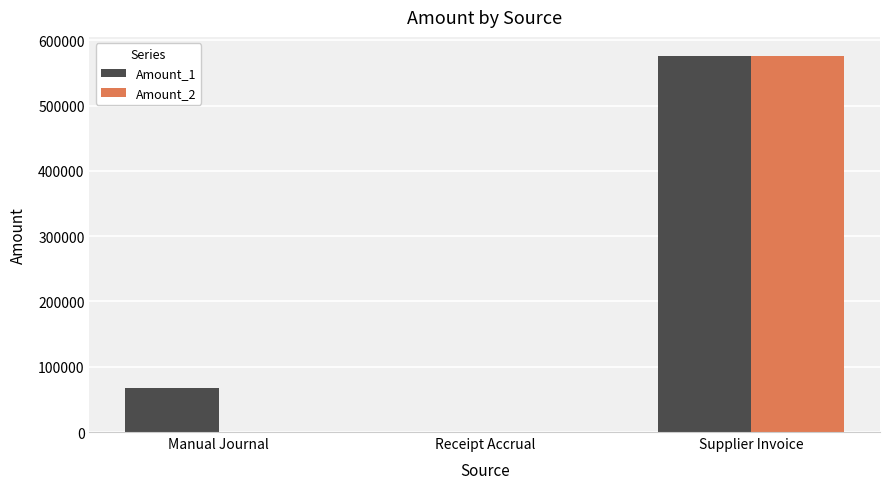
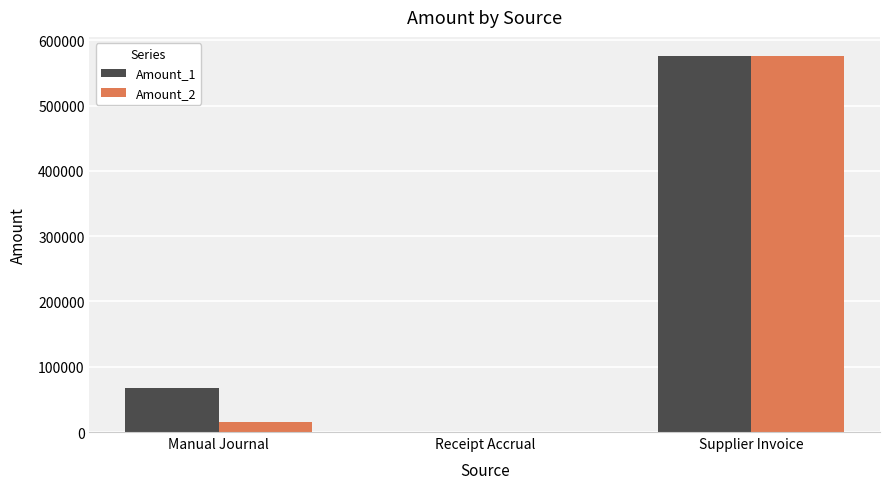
Amount_2, Manual Journal: 0 -> 10000
